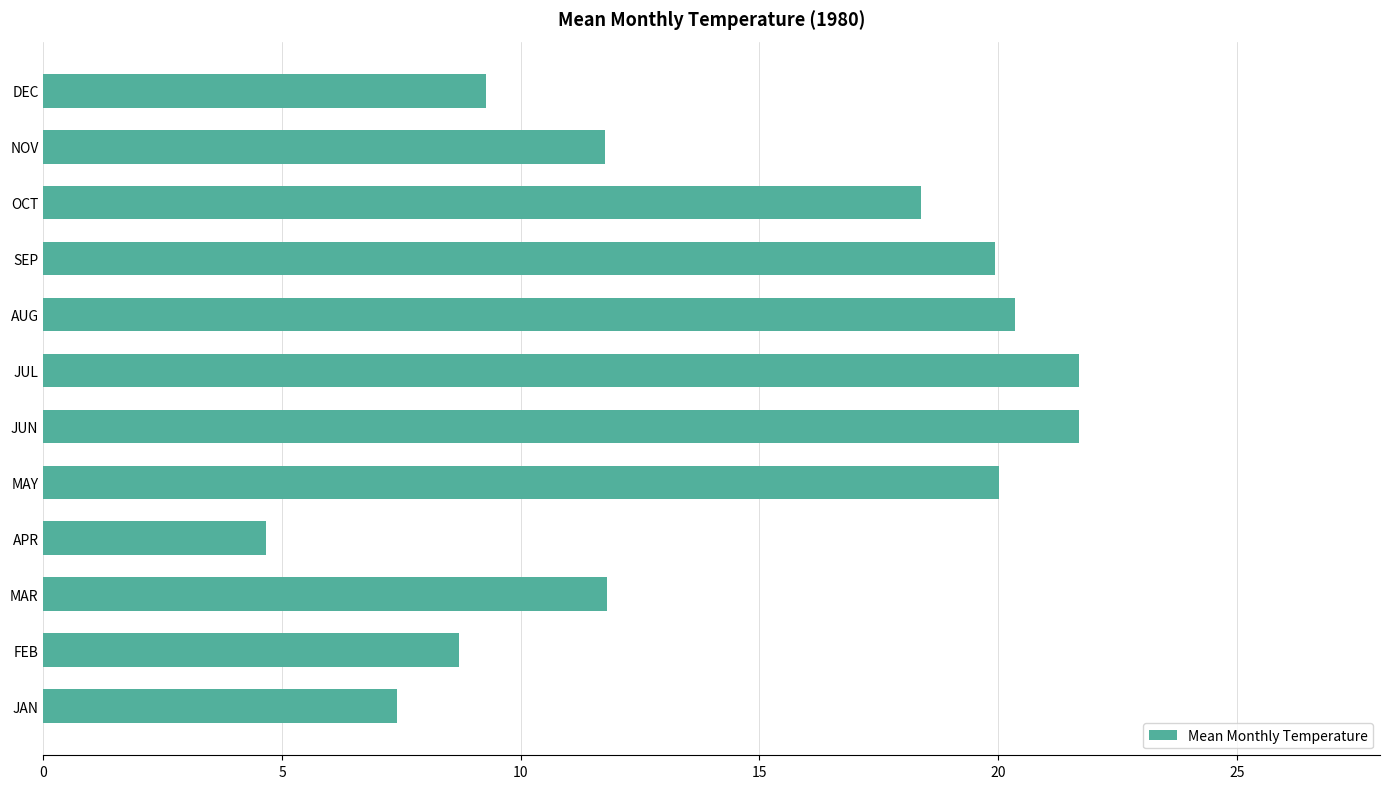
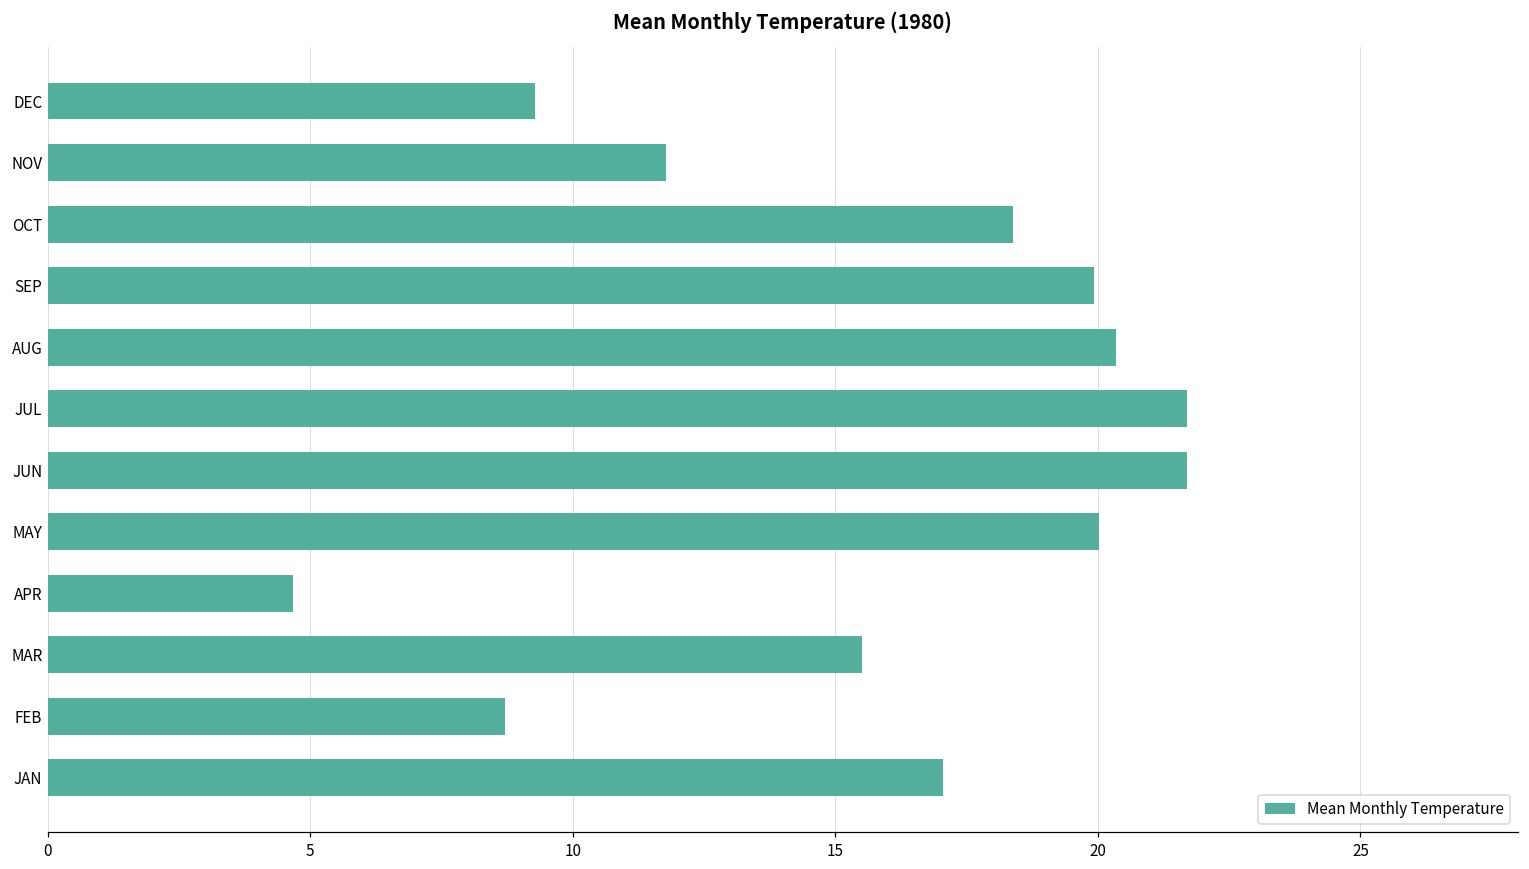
MAR: 11.8 -> 15.5
JAN: 7.4 -> 17.1
